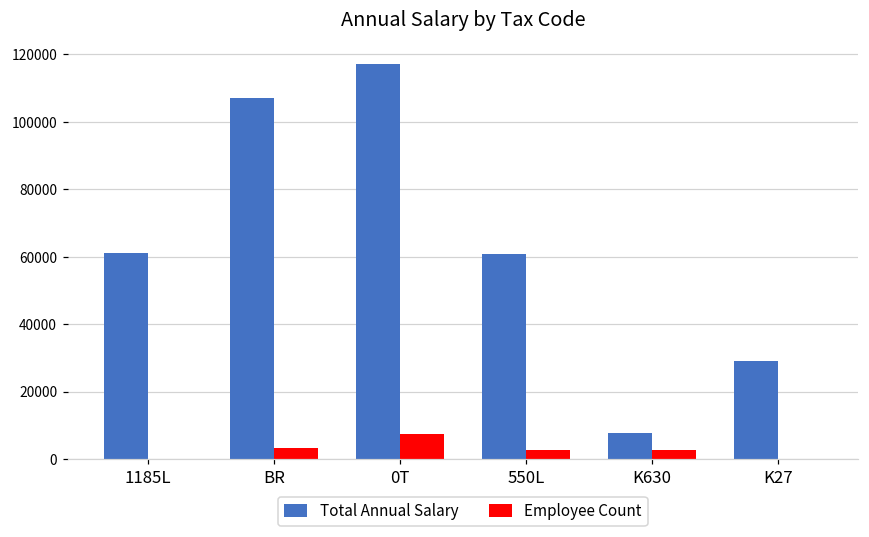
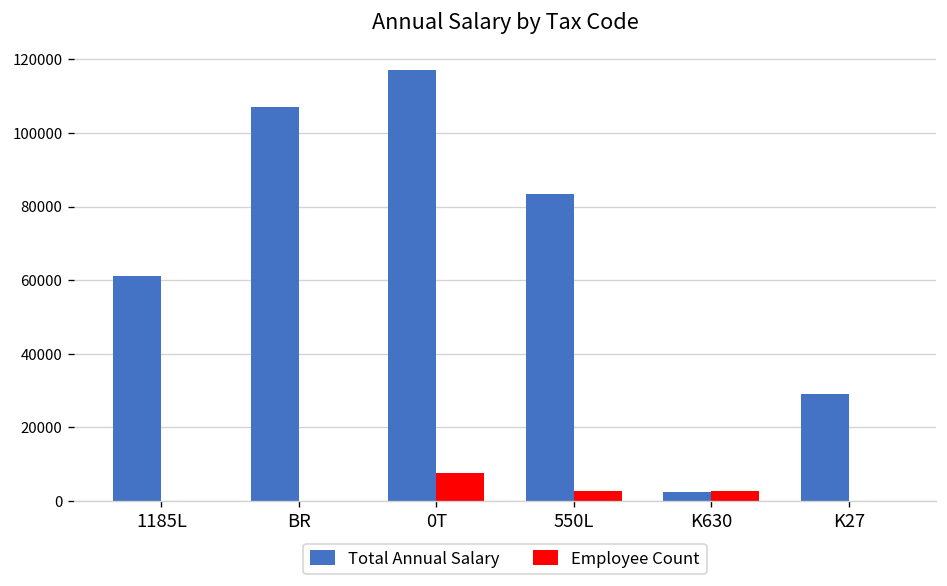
Employee Count, BR: 3000 -> 0
Total Annual Salary, 550L: 61000 -> 84000
Total Annual Salary, K630: 8000 -> 2000
